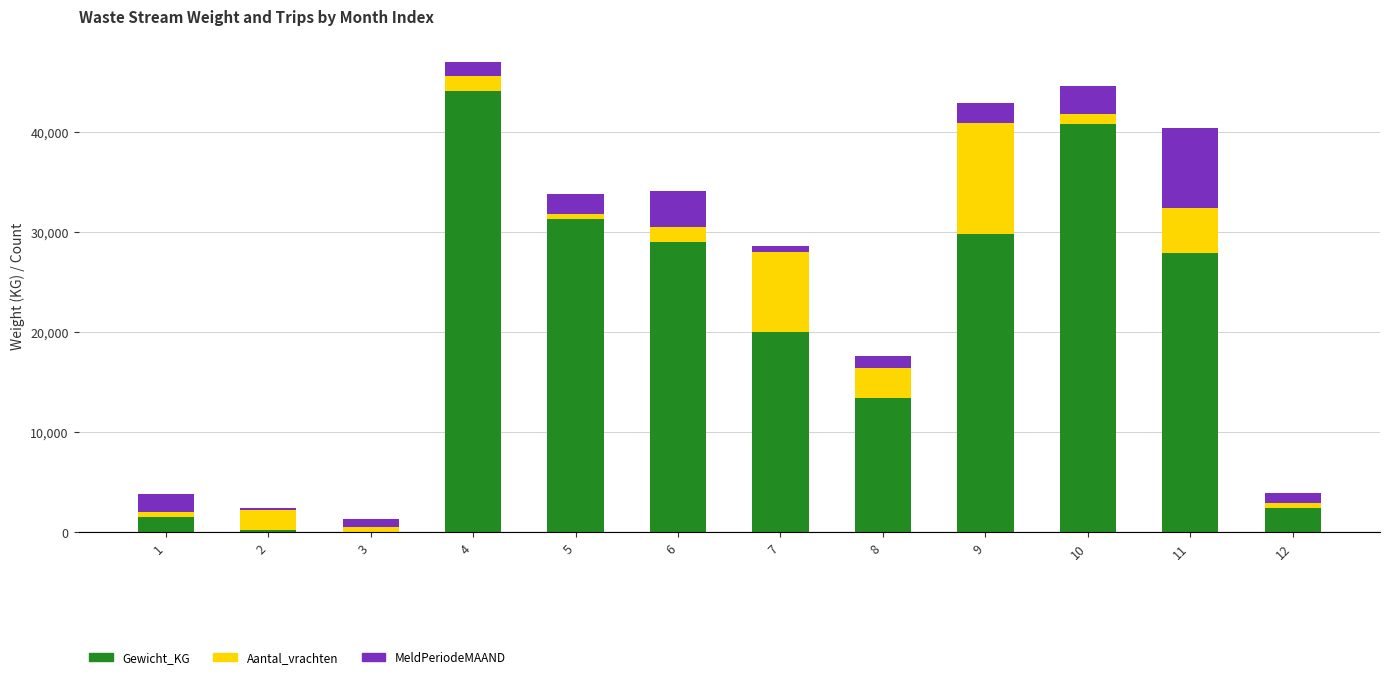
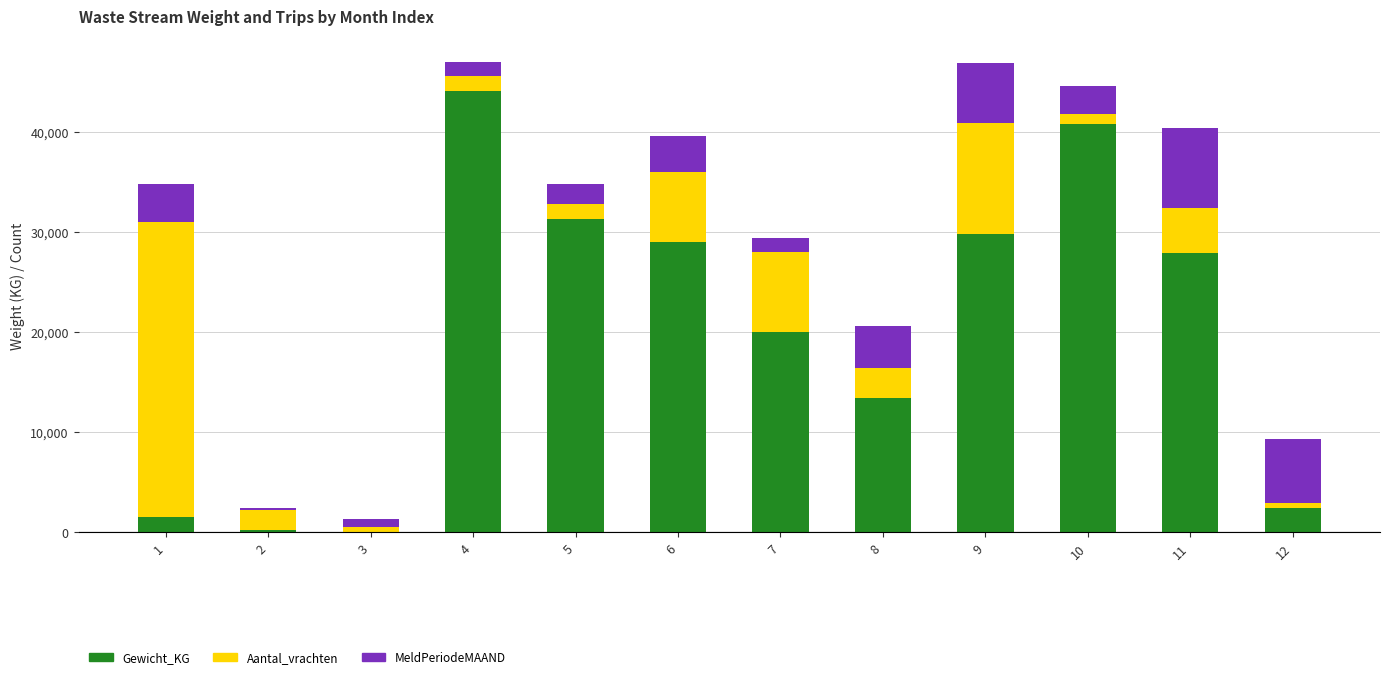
Aantal_vrachten, 1: 500 -> 29,500
MeldPeriodeMAAND, 1: 1,800 -> 3,800
Aantal_vrachten, 5: 500 -> 1,500
Aantal_vrachten, 6: 1,500 -> 7,000
MeldPeriodeMAAND, 7: 600 -> 1,400
MeldPeriodeMAAND, 8: 1,200 -> 4,200
MeldPeriodeMAAND, 9: 2,000 -> 6,000
MeldPeriodeMAAND, 12: 1,000 -> 6,400
